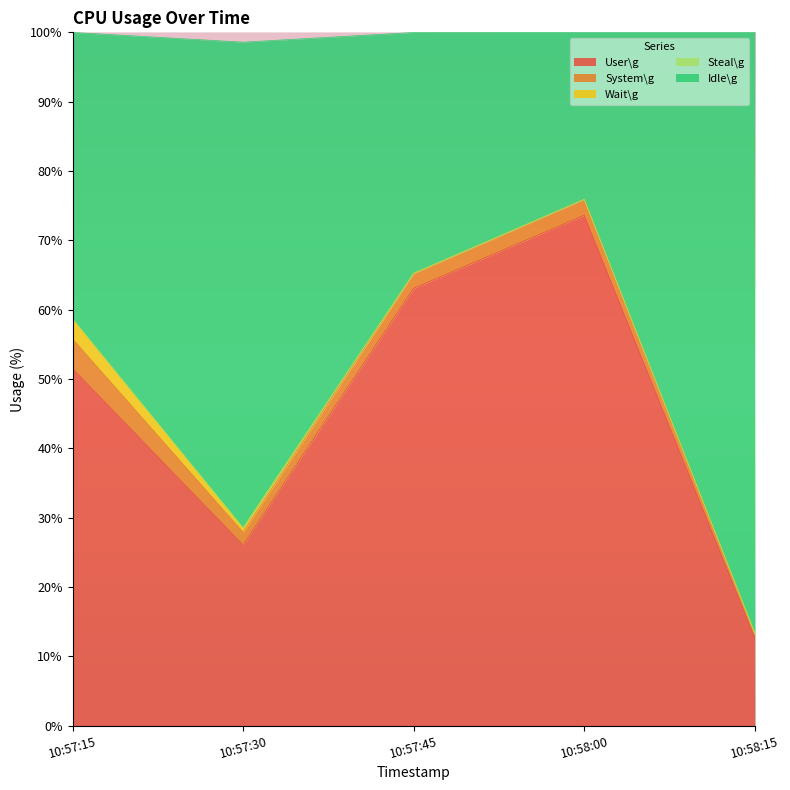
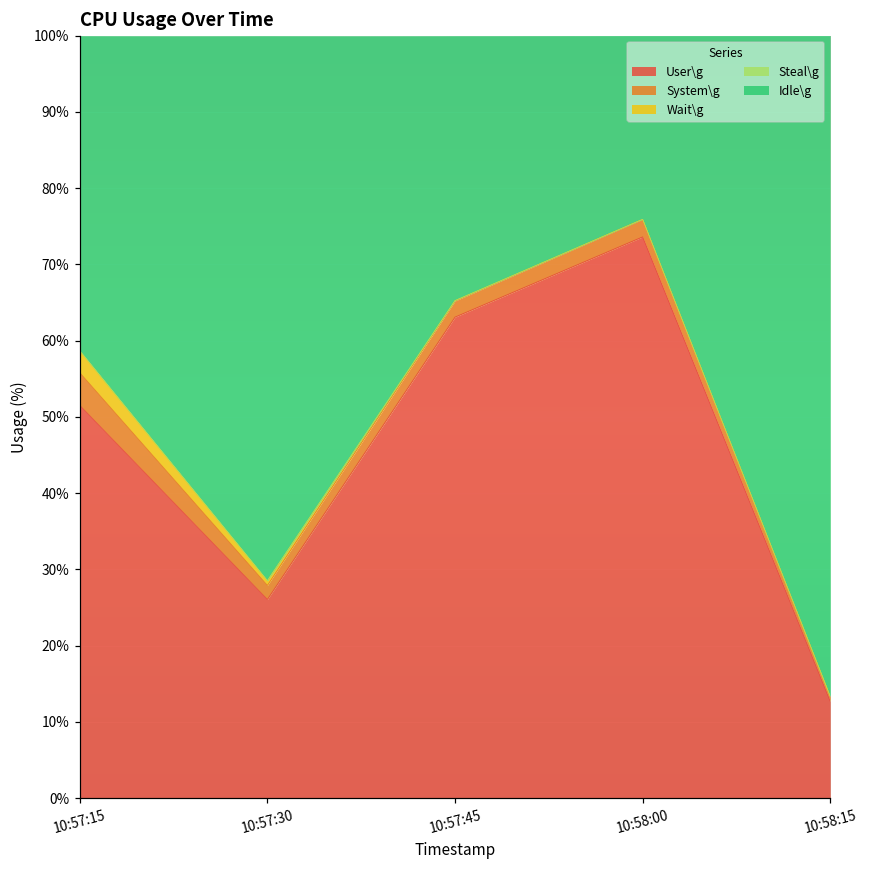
Idle\g, 10:57:30: 70% -> 71%
